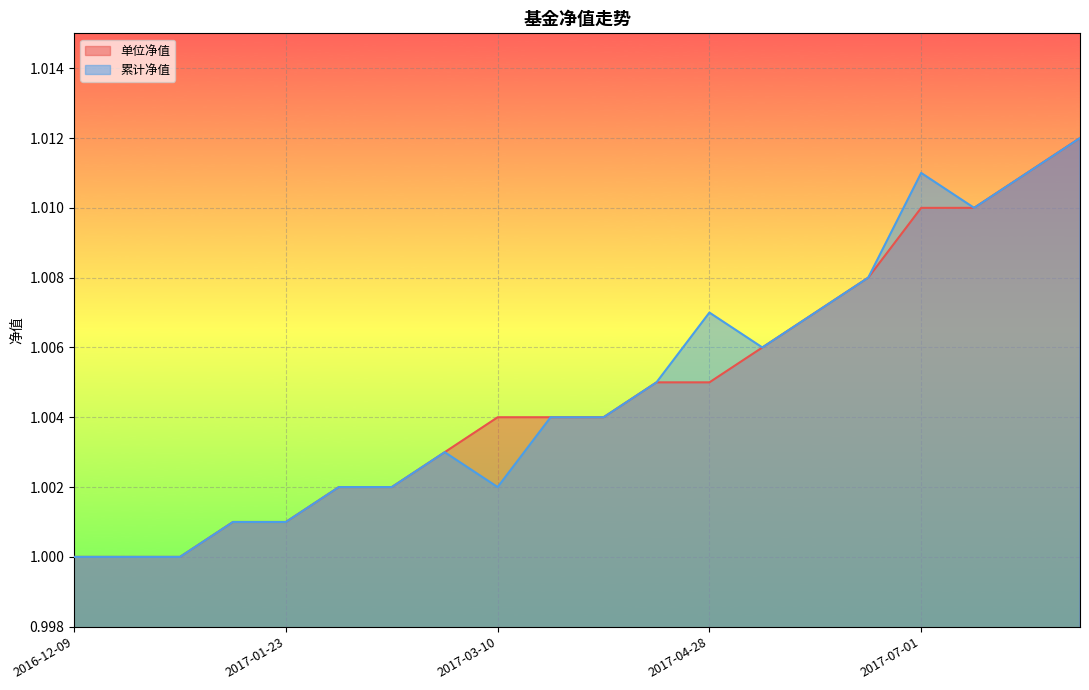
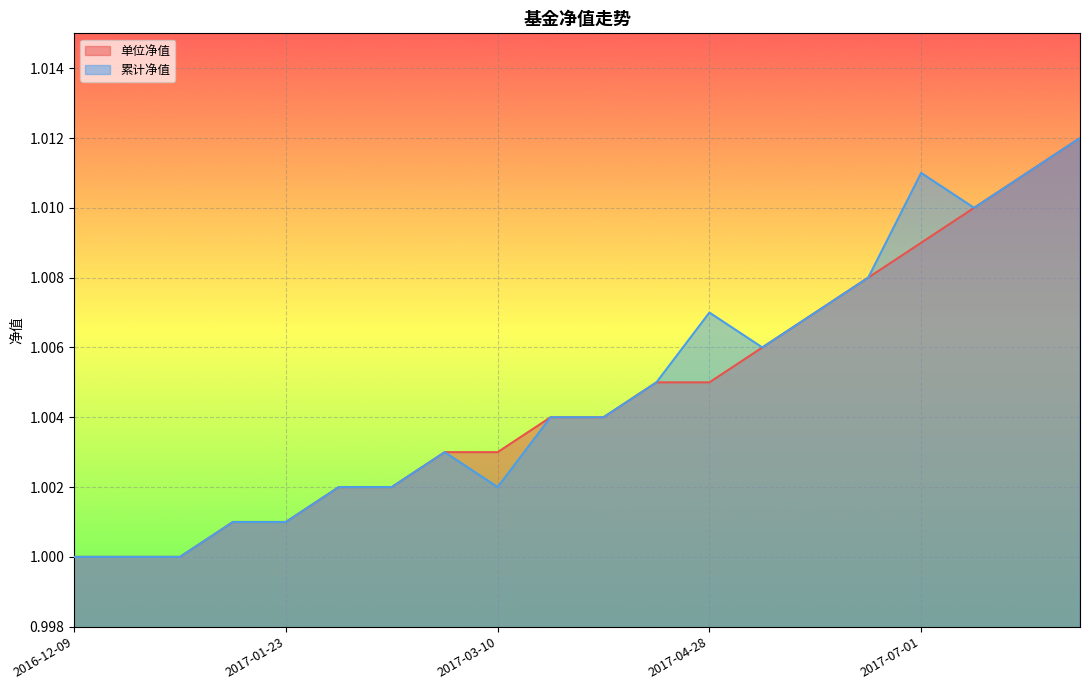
单位净值, 2017-03-10: 1.004 -> 1.003
单位净值, 2017-07-01: 1.010 -> 1.009
